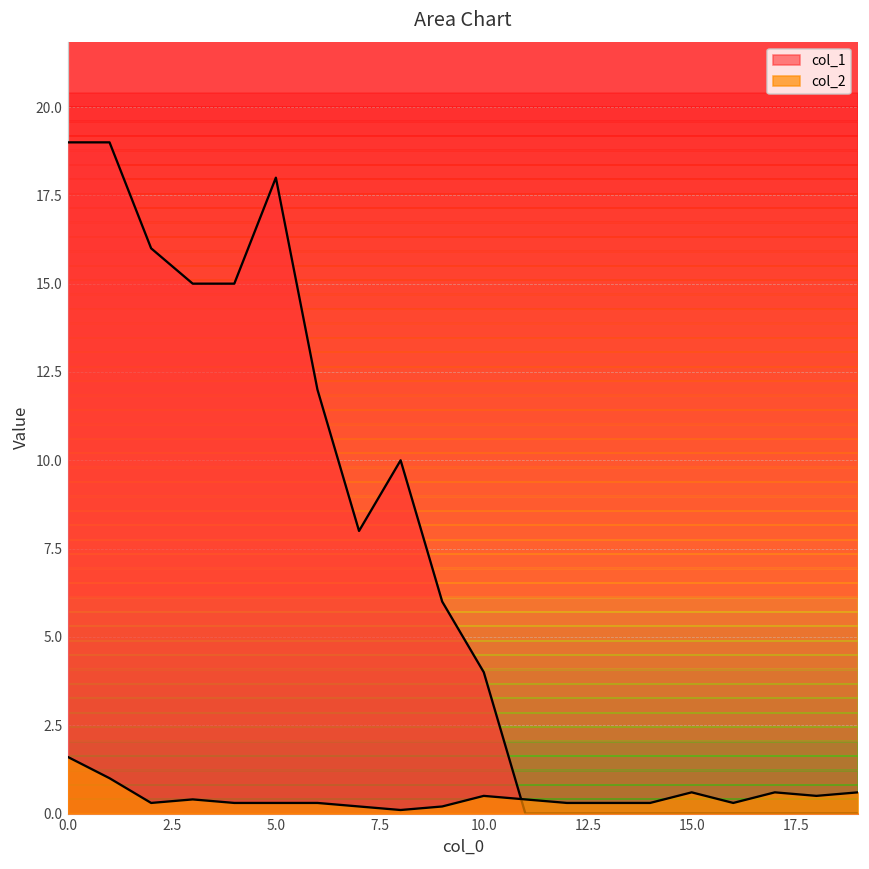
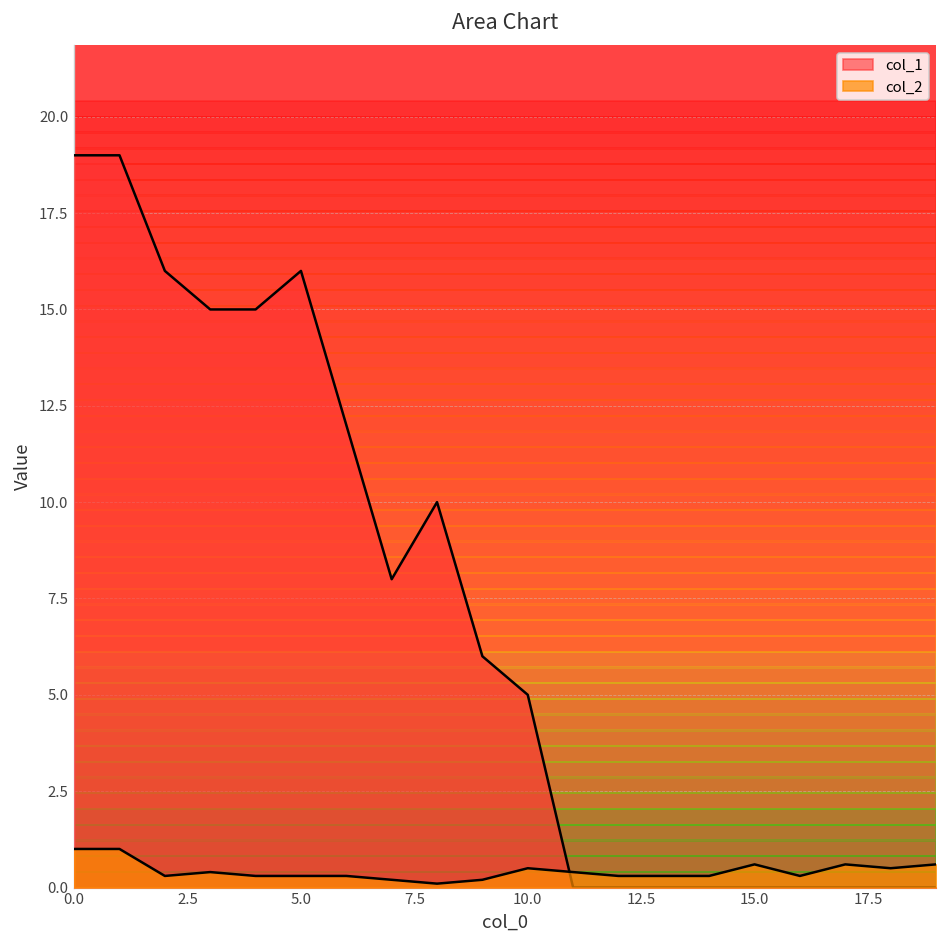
col_2, 0.0: 1.6 -> 1.0
col_1, 5.0: 18 -> 16
col_1, 10.0: 4 -> 5
